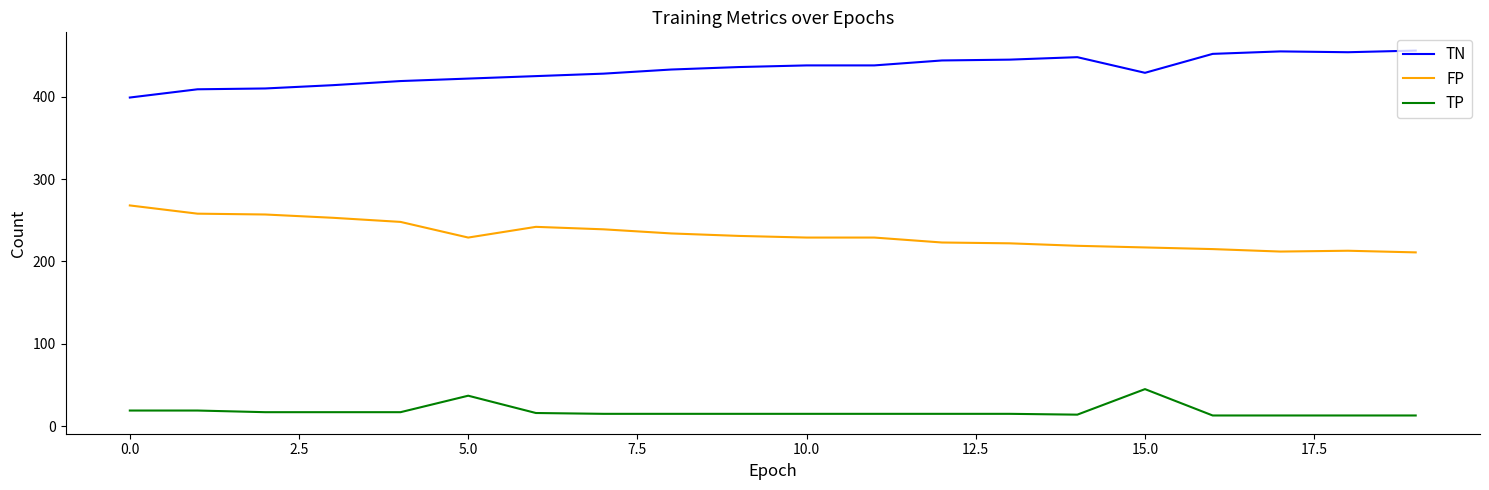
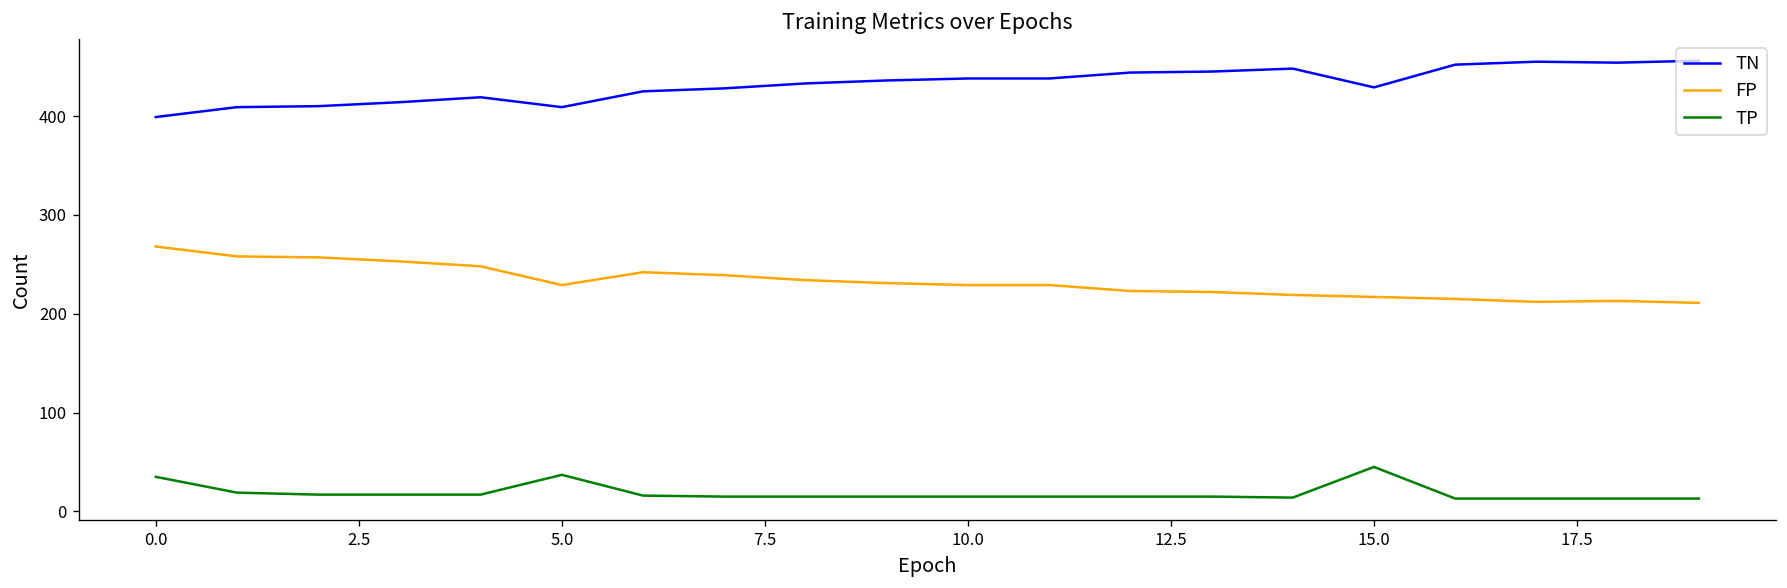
TP, 0.0: 20 -> 40
TN, 5.0: 420 -> 410
